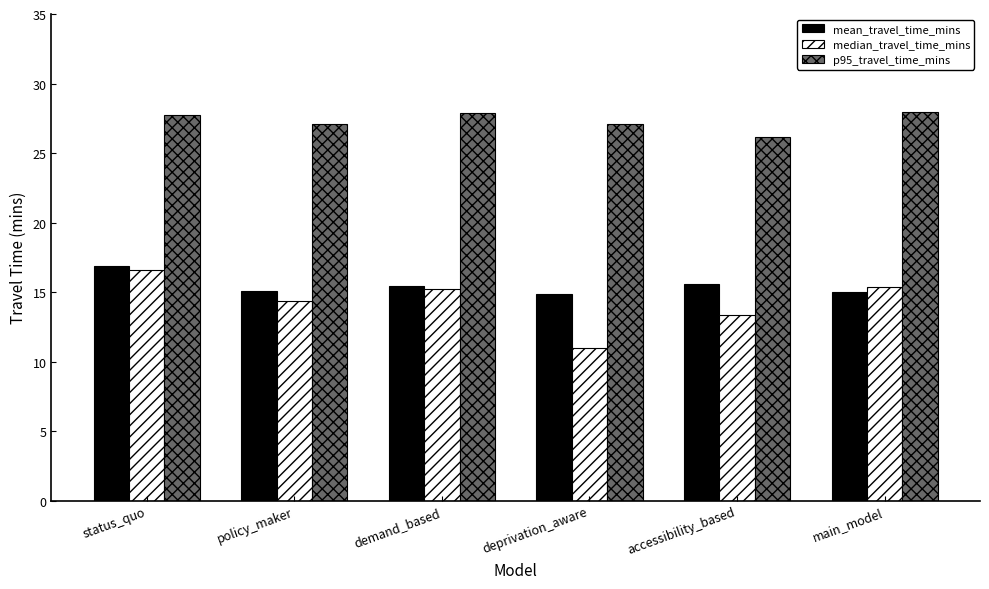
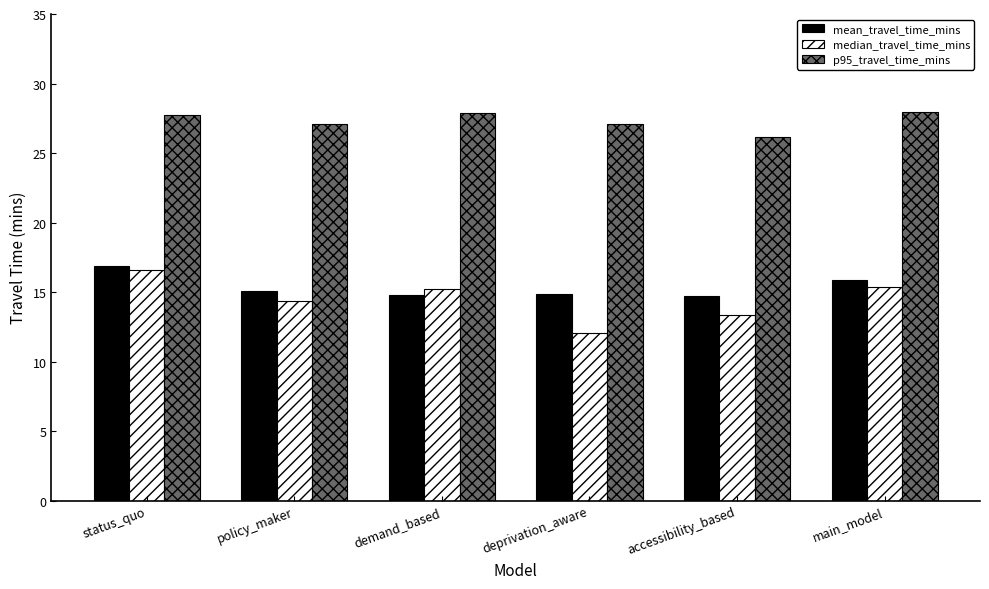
mean_travel_time_mins, demand_based: 15.4 -> 14.8
median_travel_time_mins, deprivation_aware: 10.9 -> 12.0
mean_travel_time_mins, accessibility_based: 15.6 -> 14.7
mean_travel_time_mins, main_model: 15.0 -> 15.9
